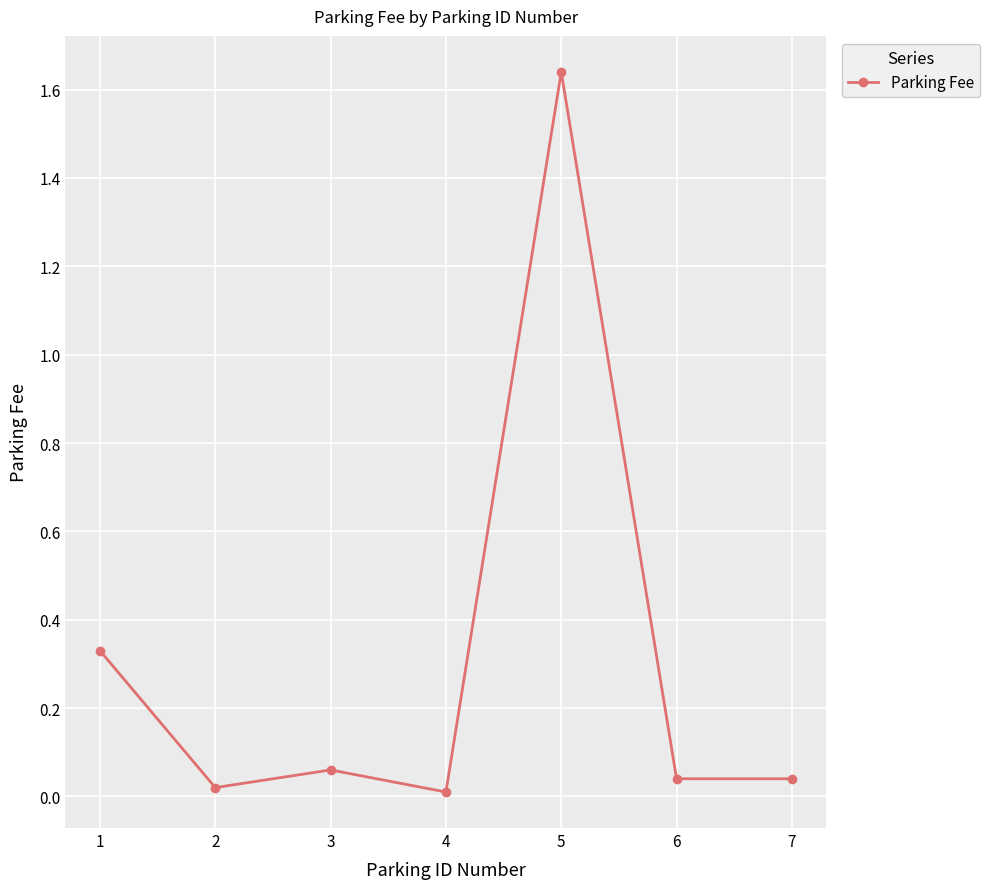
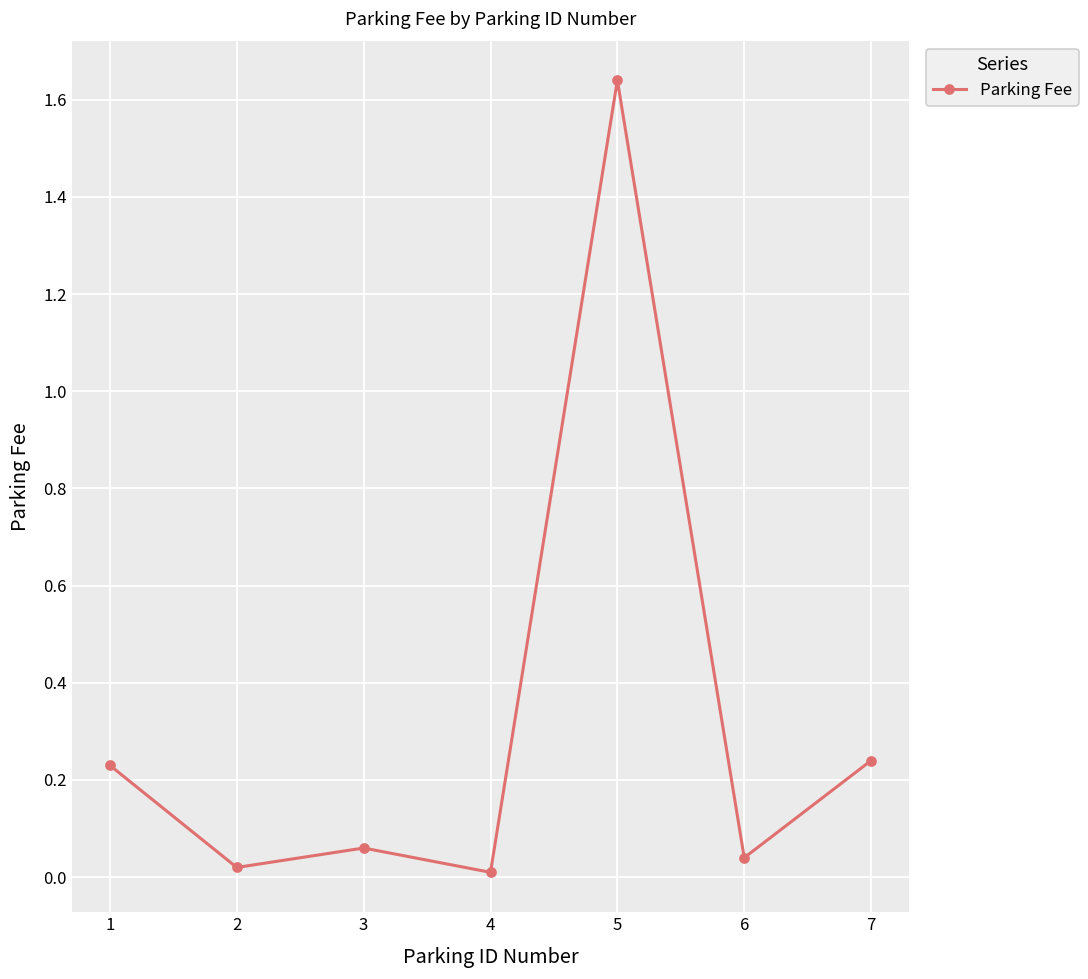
1: 0.33 -> 0.23
7: 0.04 -> 0.24
